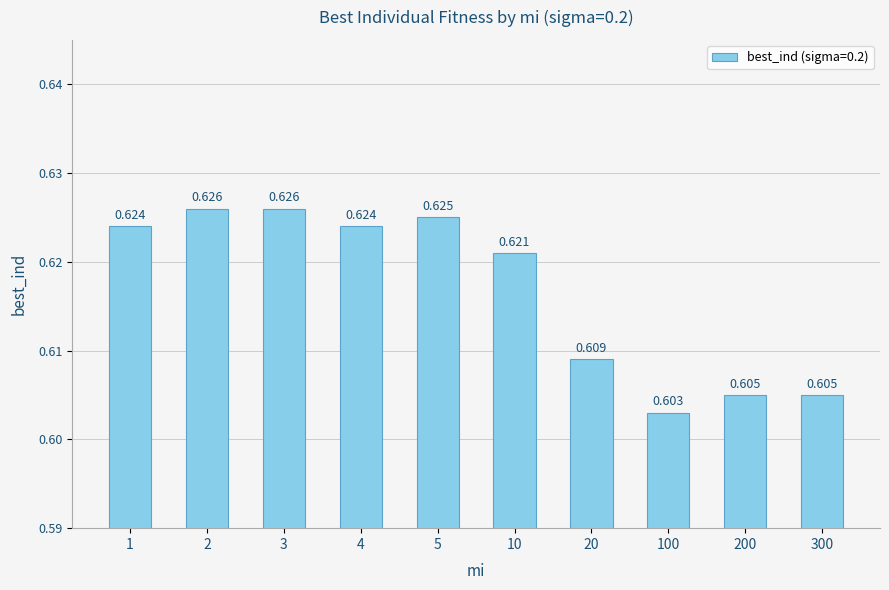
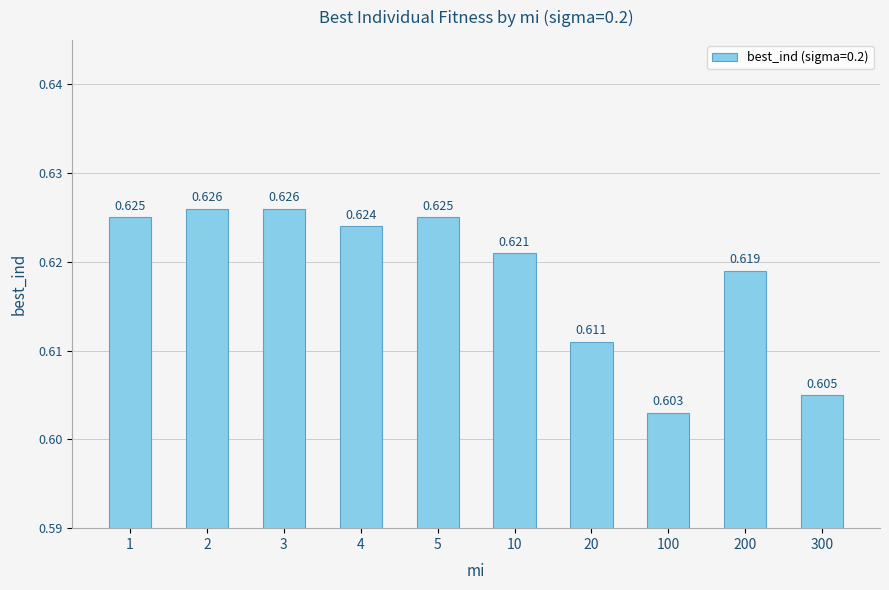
1: 0.624 -> 0.625
20: 0.609 -> 0.611
200: 0.605 -> 0.619
